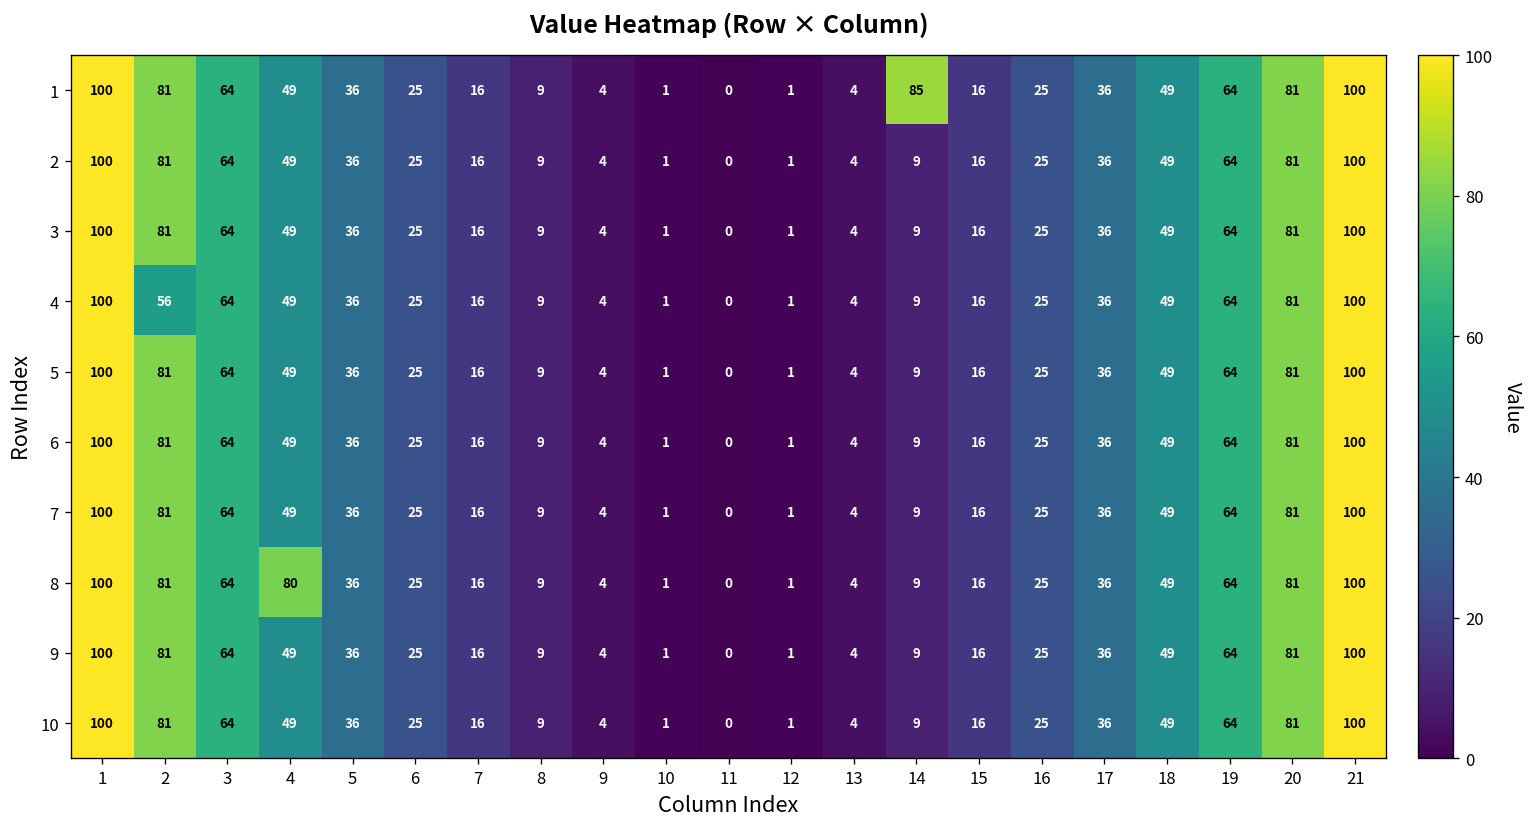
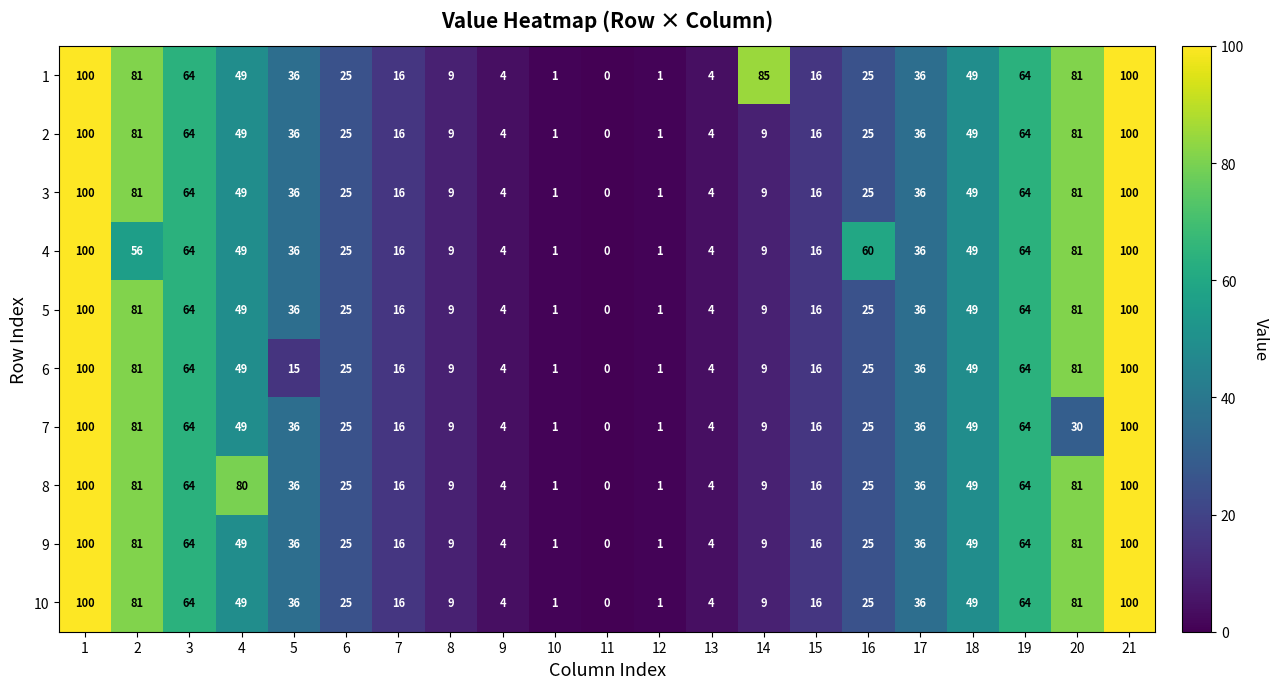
4, 16: 25 -> 60
6, 5: 36 -> 15
7, 20: 81 -> 30
